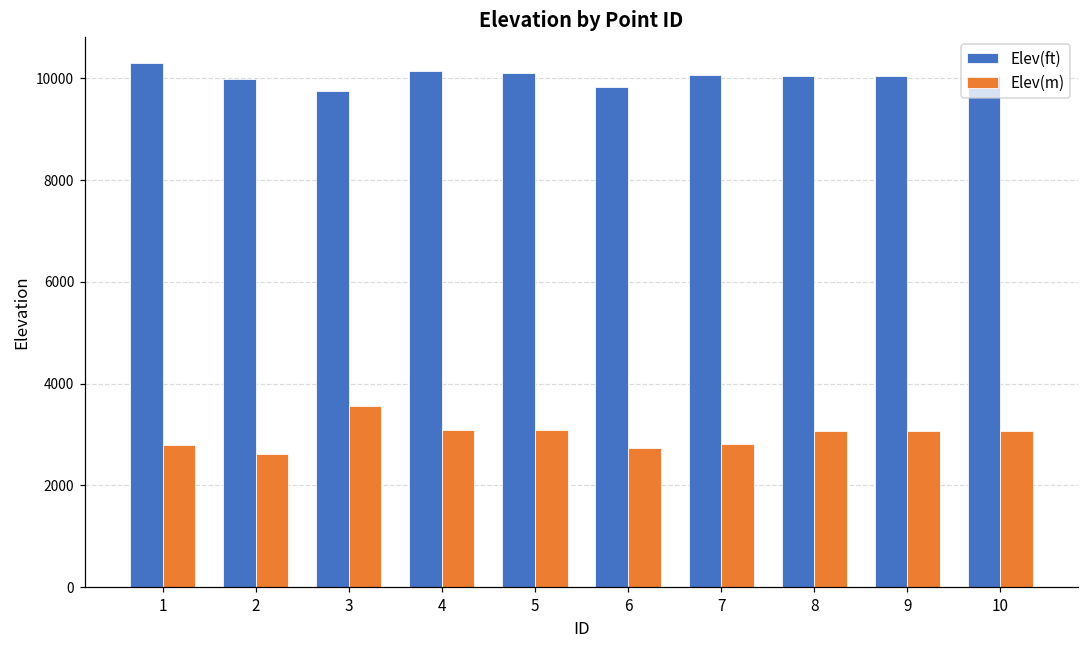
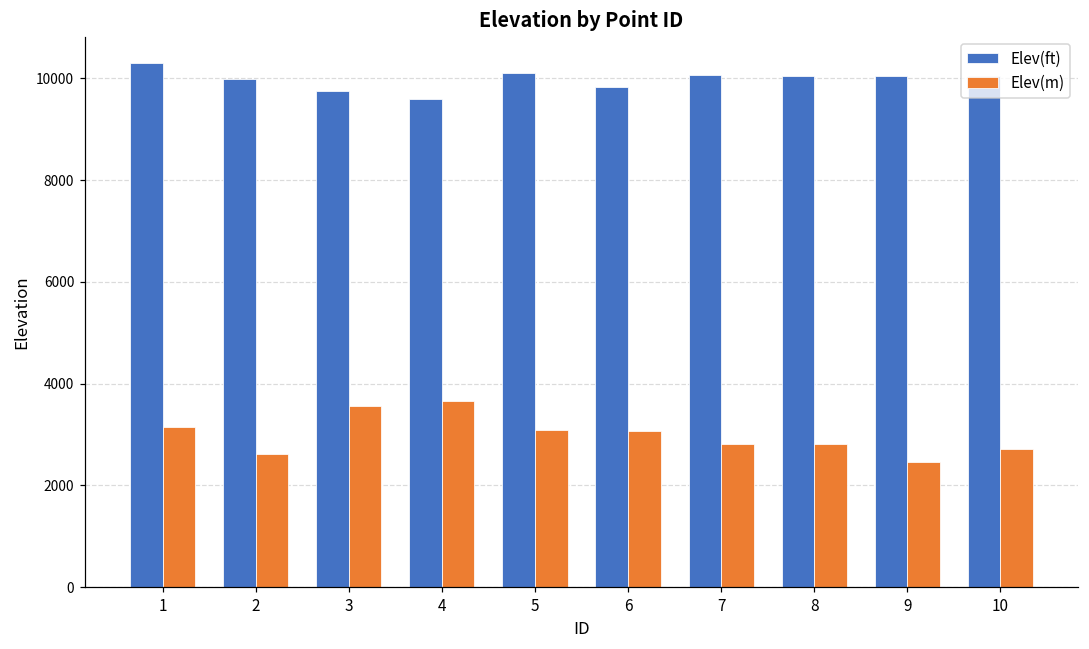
Elev(m), 1: 2800 -> 3100
Elev(ft), 4: 10200 -> 9600
Elev(m), 4: 3100 -> 3700
Elev(m), 6: 2700 -> 3100
Elev(m), 8: 3100 -> 2800
Elev(m), 9: 3100 -> 2500
Elev(m), 10: 3100 -> 2700
